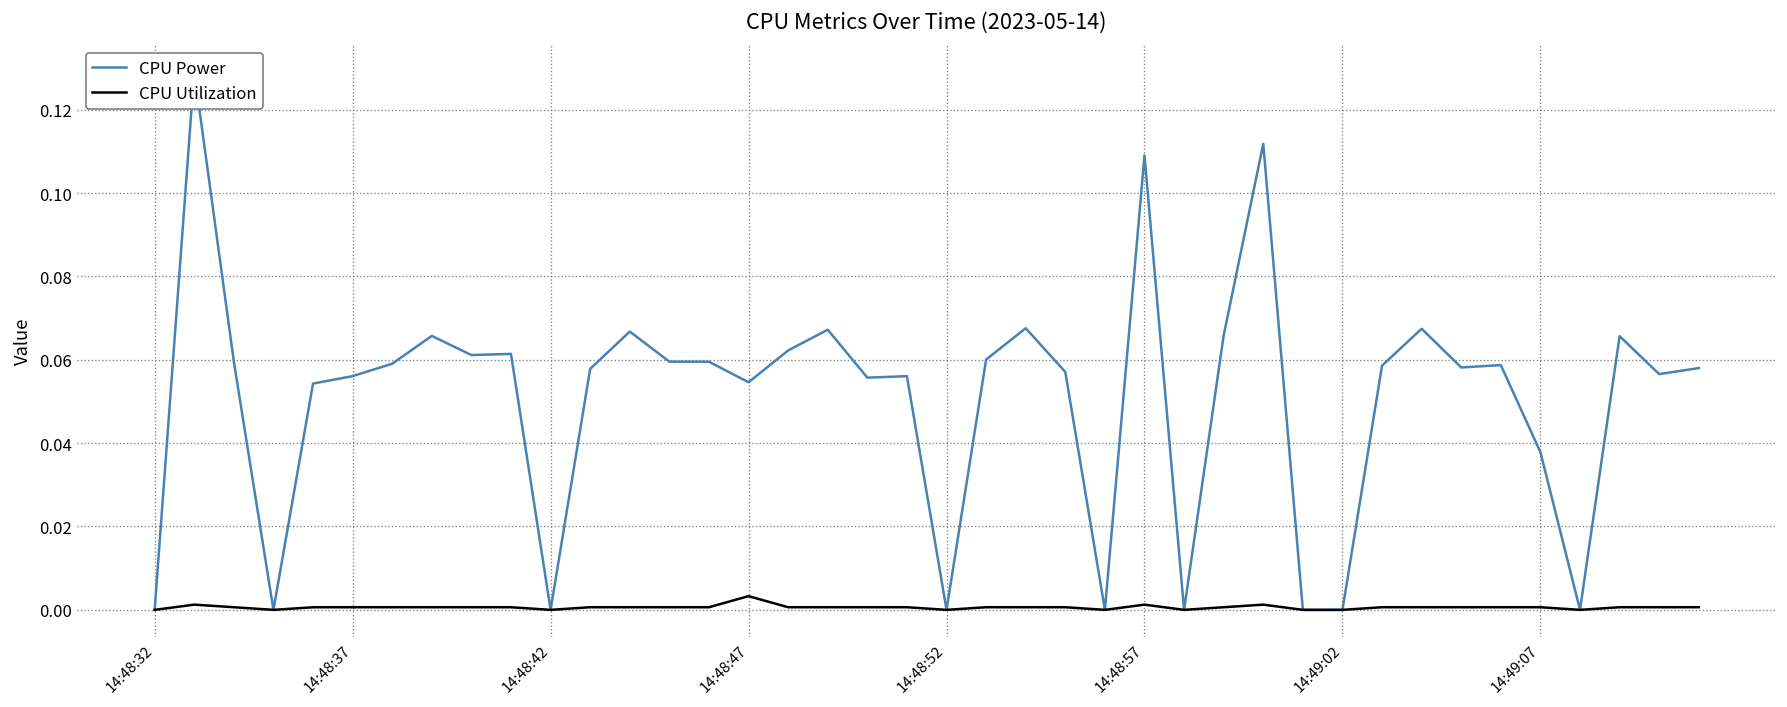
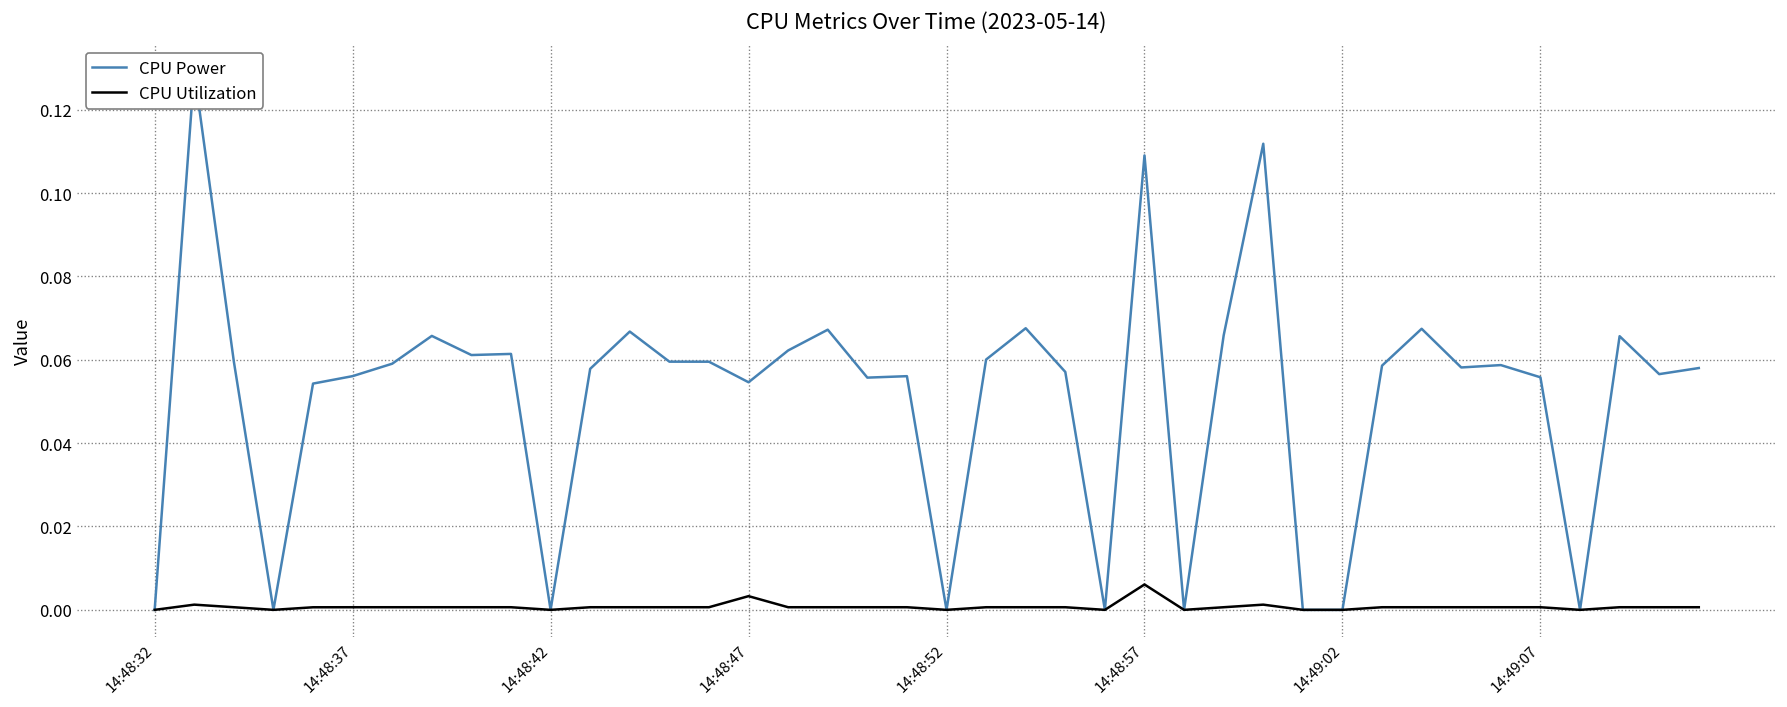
CPU Utilization, 14:48:57: 0.001 -> 0.006
CPU Power, 14:49:07: 0.038 -> 0.056
